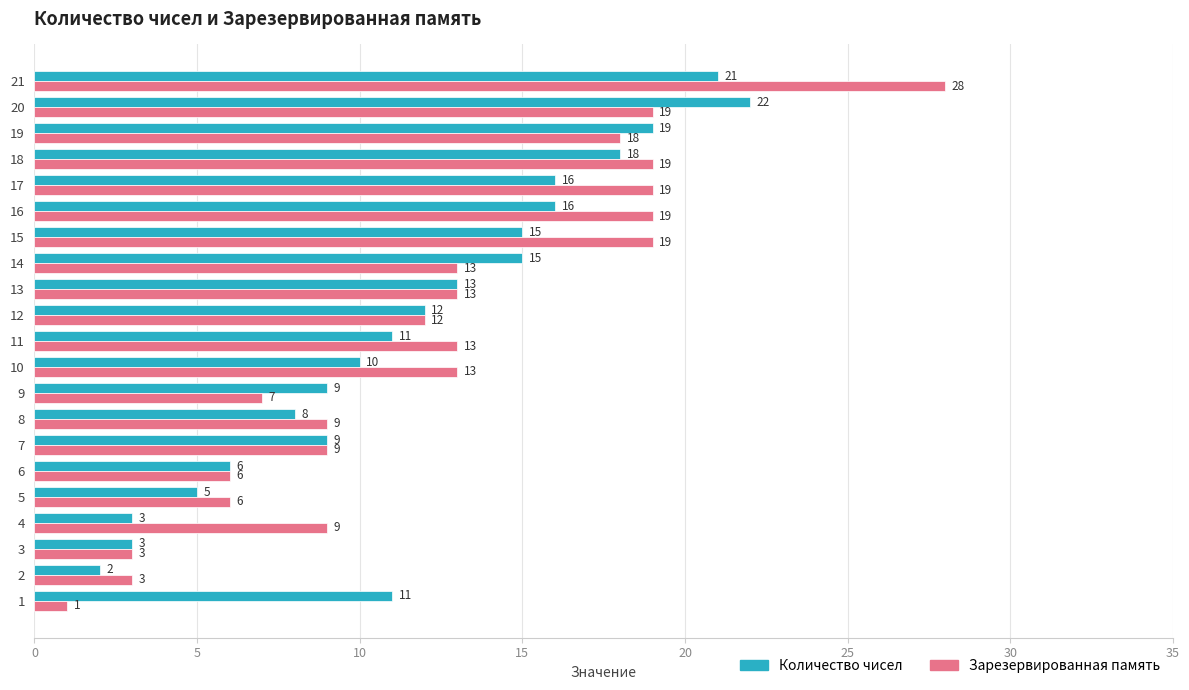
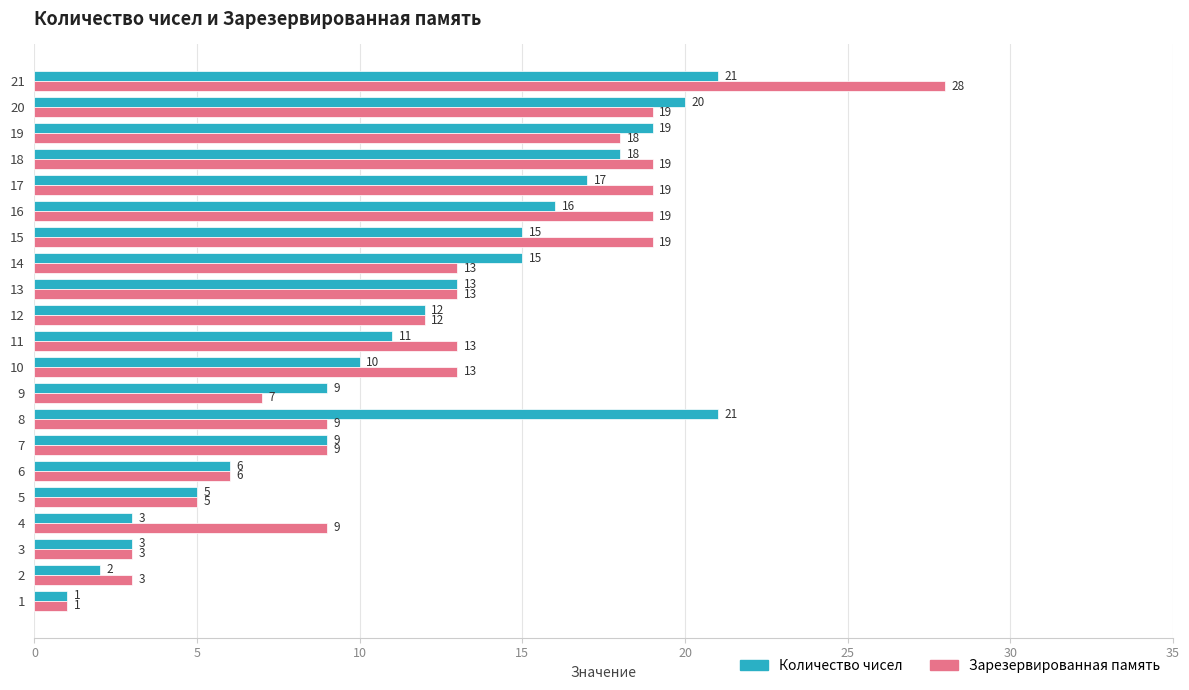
Количество чисел, 20: 22 -> 20
Количество чисел, 17: 16 -> 17
Количество чисел, 8: 8 -> 21
Зарезервированная память, 5: 6 -> 5
Количество чисел, 1: 11 -> 1
